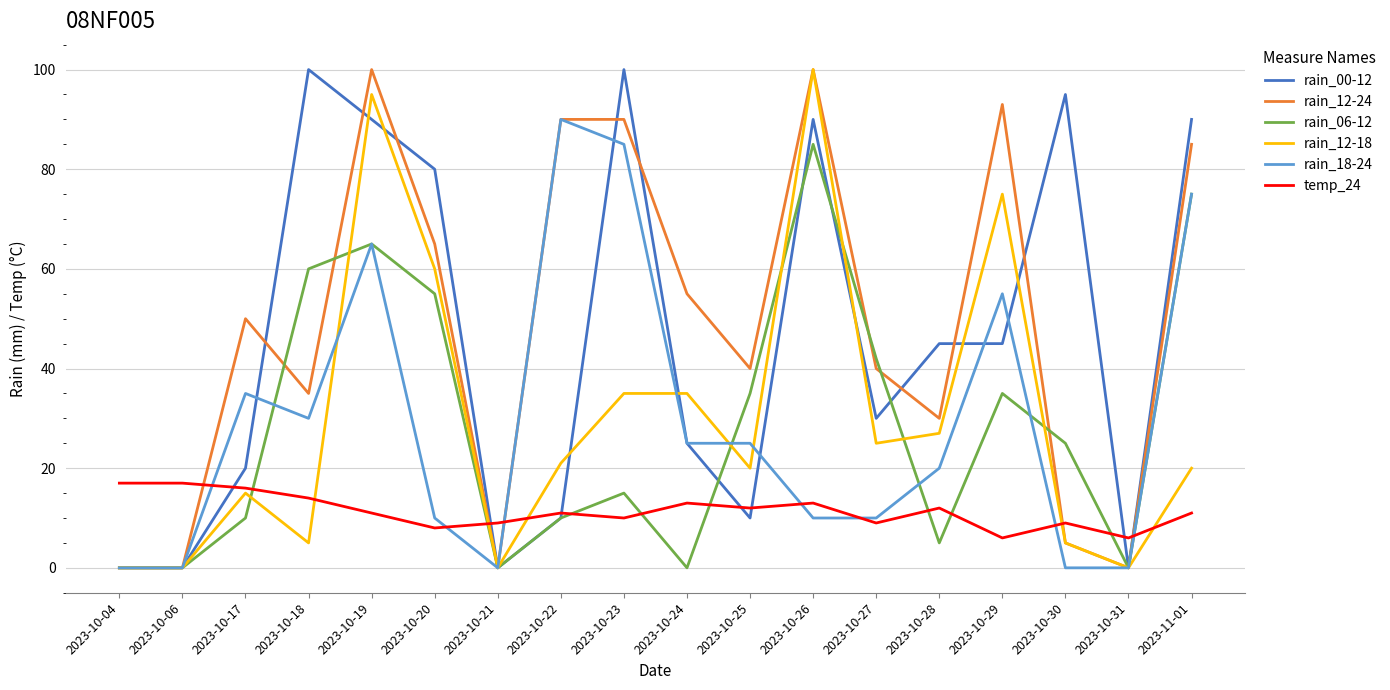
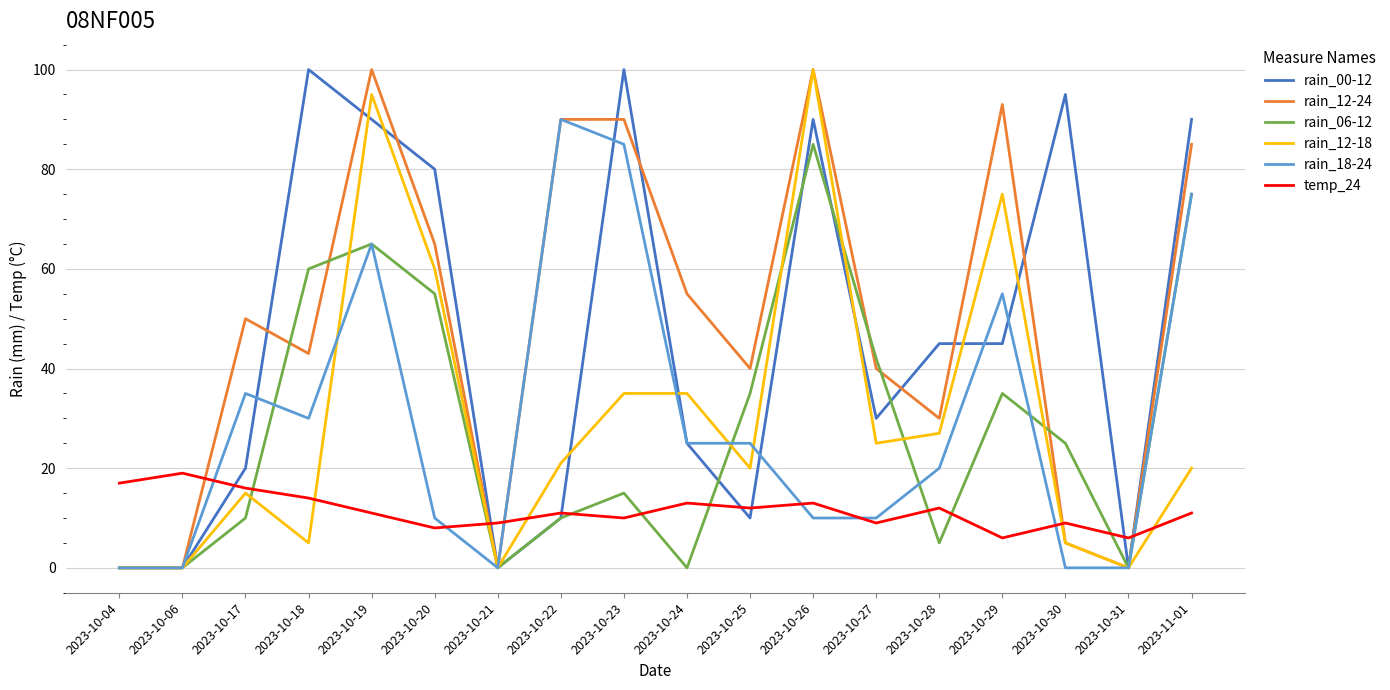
temp_24, 2023-10-06: 17 -> 19
rain_12-24, 2023-10-18: 35 -> 43
